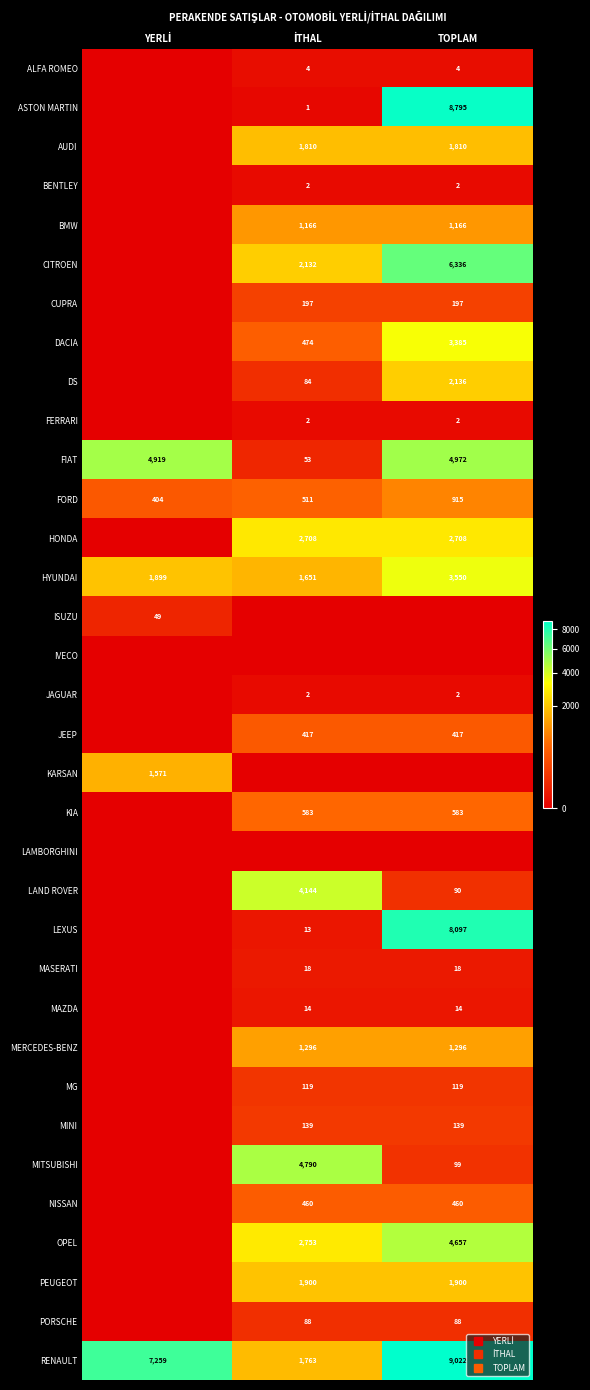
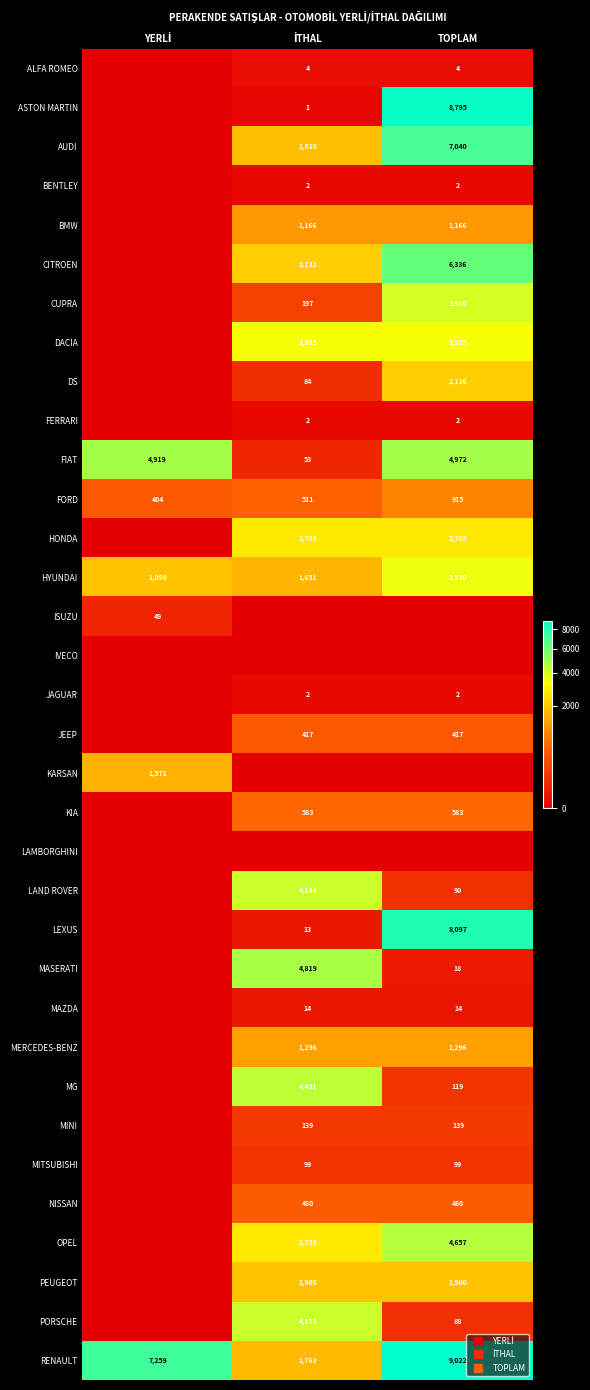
AUDI, TOPLAM: 1,810 -> 7,040
CUPRA, TOPLAM: 197 -> 3,980
DACIA, İTHAL: 474 -> 3,385
MASERATI, İTHAL: 18 -> 4,819
MG, İTHAL: 119 -> 4,431
MITSUBISHI, İTHAL: 4,790 -> 99
PORSCHE, İTHAL: 88 -> 4,173
